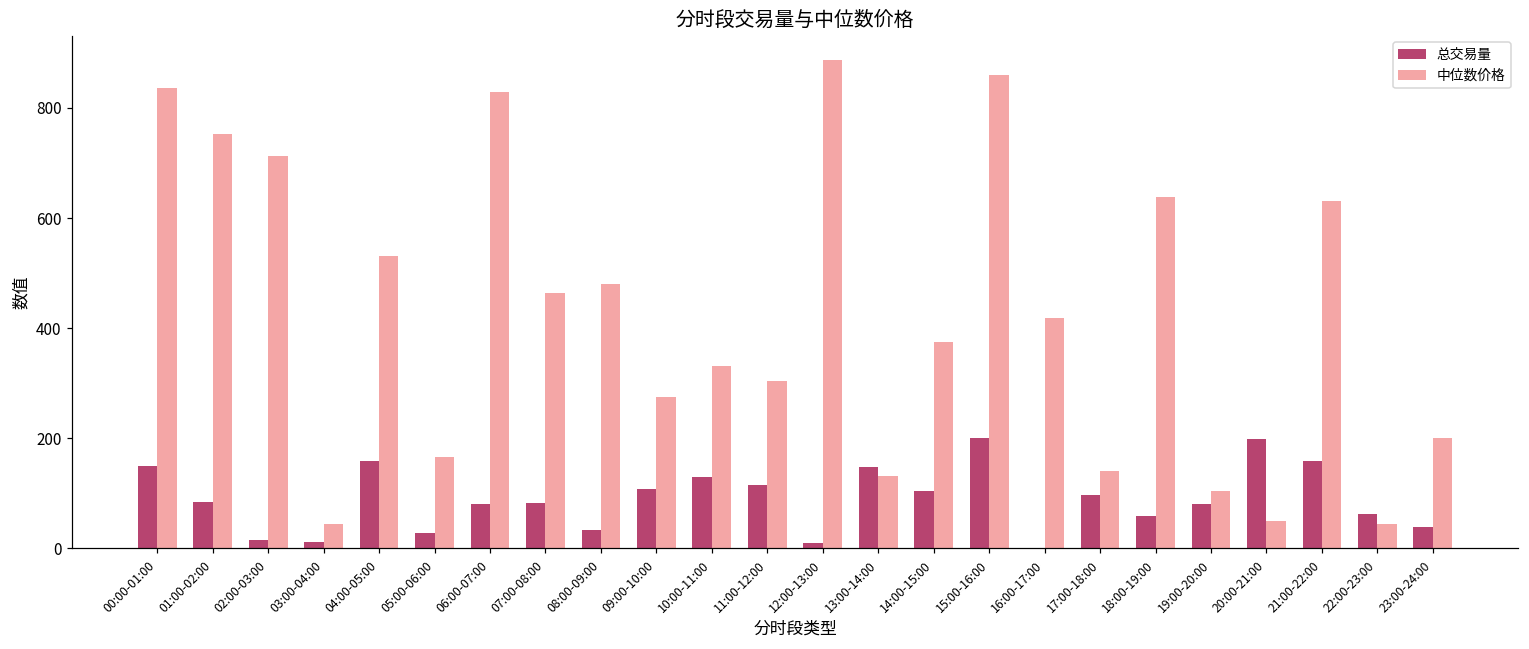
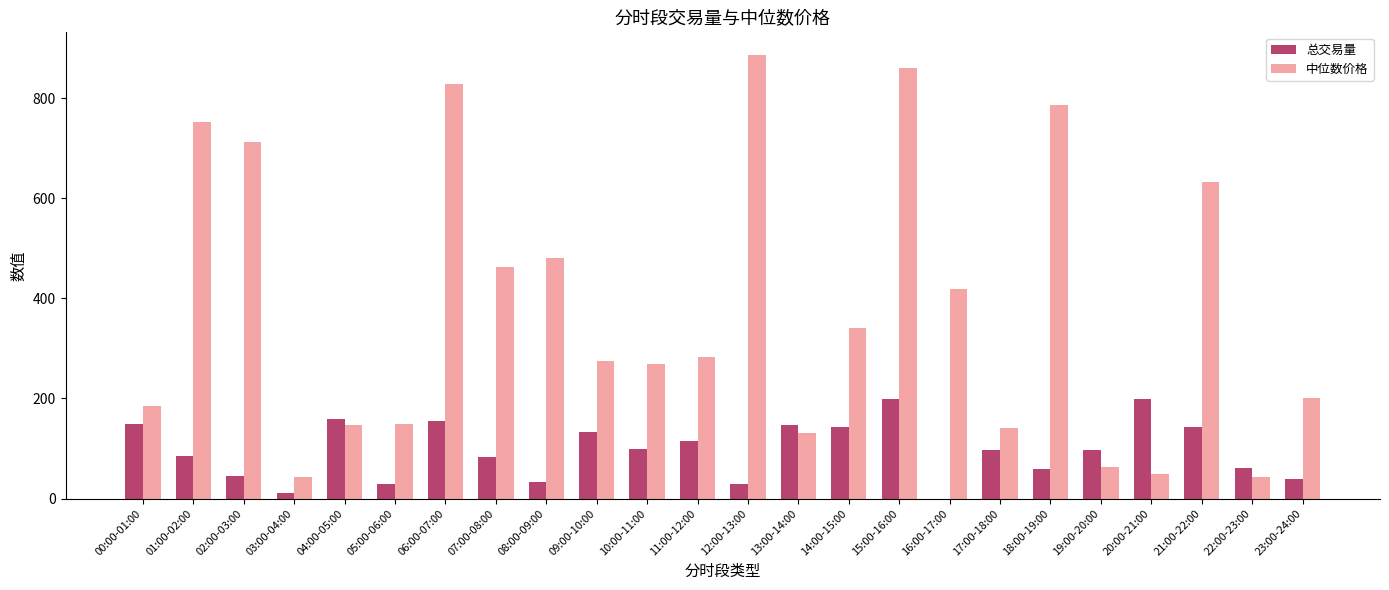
中位数价格, 00:00-01:00: 840 -> 180
总交易量, 02:00-03:00: 20 -> 50
中位数价格, 04:00-05:00: 530 -> 150
中位数价格, 05:00-06:00: 170 -> 150
总交易量, 06:00-07:00: 80 -> 150
总交易量, 09:00-10:00: 110 -> 130
总交易量, 10:00-11:00: 130 -> 100
中位数价格, 10:00-11:00: 330 -> 270
中位数价格, 11:00-12:00: 300 -> 280
总交易量, 12:00-13:00: 10 -> 30
总交易量, 14:00-15:00: 100 -> 140
中位数价格, 14:00-15:00: 380 -> 340
中位数价格, 18:00-19:00: 640 -> 790
总交易量, 19:00-20:00: 80 -> 100
中位数价格, 19:00-20:00: 100 -> 60
总交易量, 21:00-22:00: 160 -> 140
